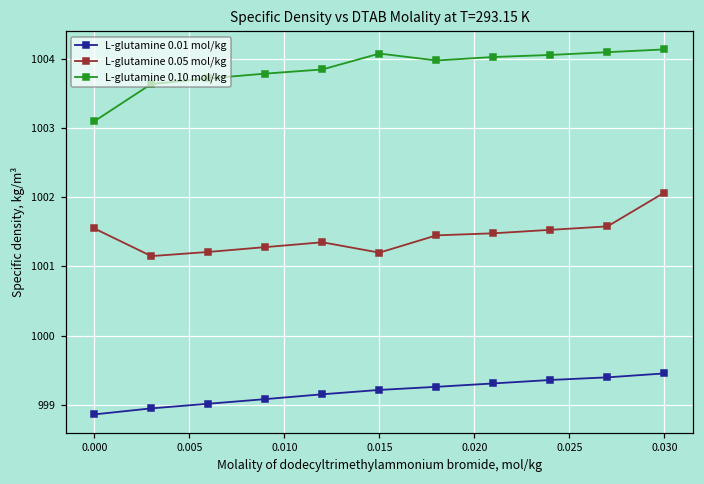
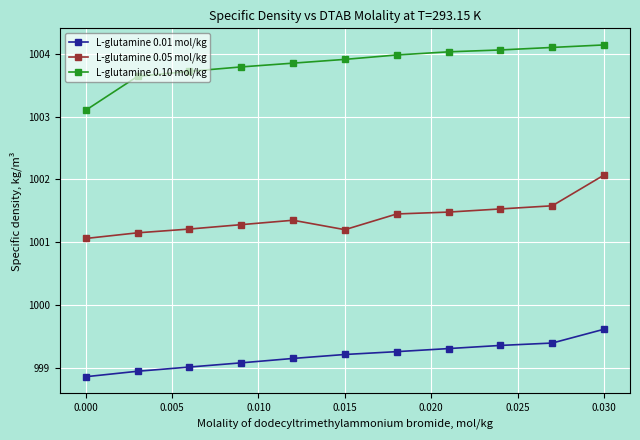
L-glutamine 0.05 mol/kg, 0.000: 1001.6 -> 1001.1
L-glutamine 0.10 mol/kg, 0.015: 1004.1 -> 1003.9
L-glutamine 0.01 mol/kg, 0.030: 999.5 -> 999.6
